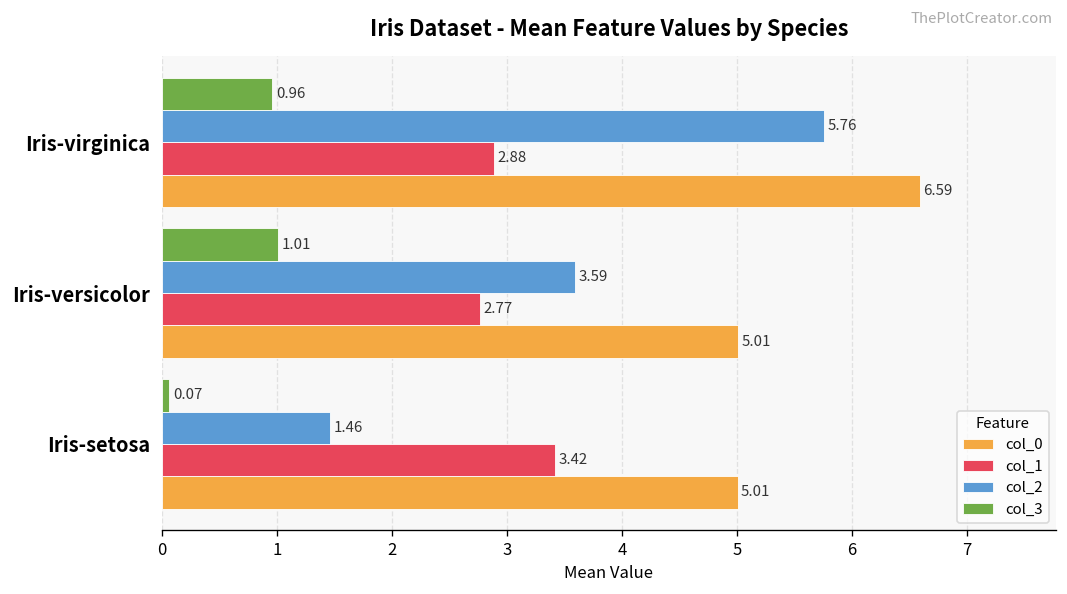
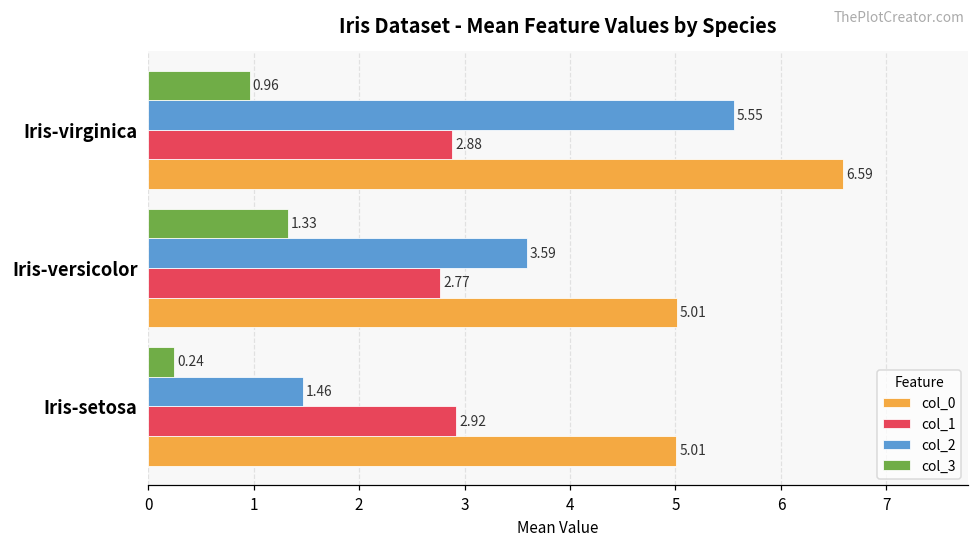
col_2, Iris-virginica: 5.76 -> 5.55
col_3, Iris-versicolor: 1.01 -> 1.33
col_3, Iris-setosa: 0.07 -> 0.24
col_1, Iris-setosa: 3.42 -> 2.92
